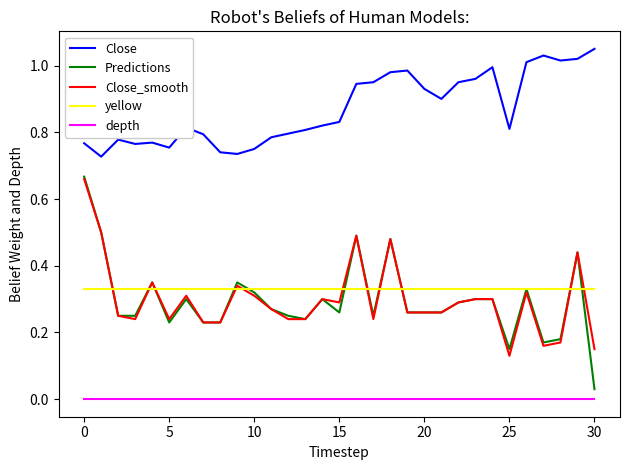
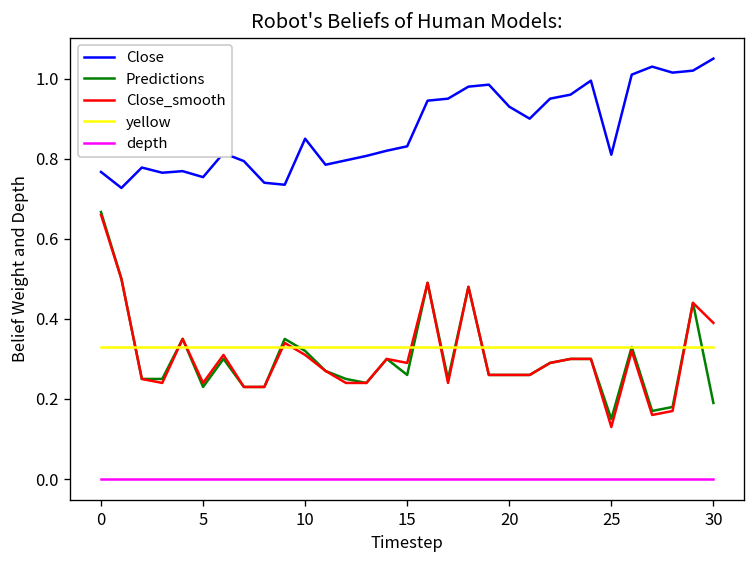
Close, 10: 0.75 -> 0.85
Predictions, 30: 0.03 -> 0.19
Close_smooth, 30: 0.15 -> 0.39
